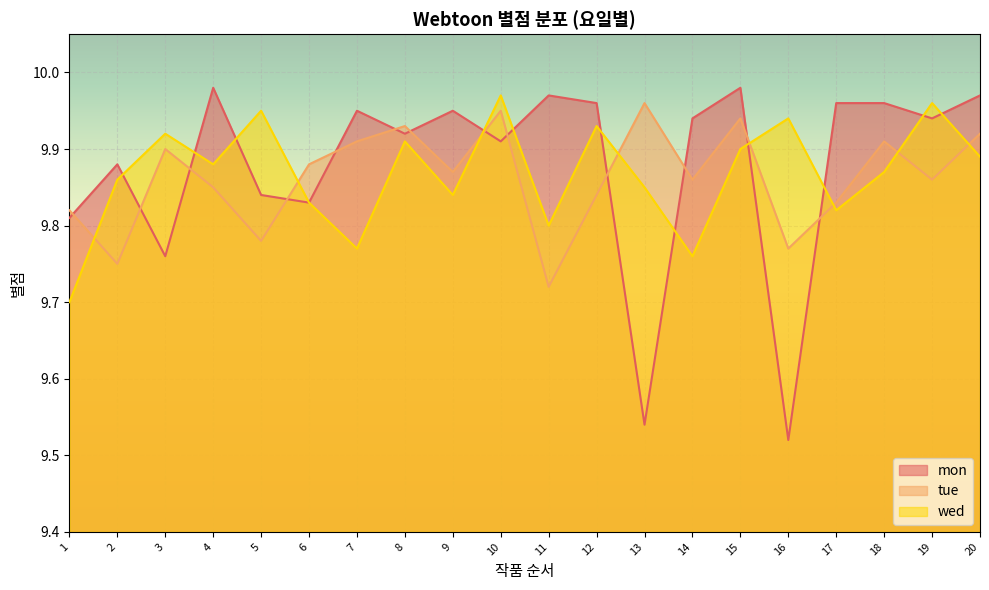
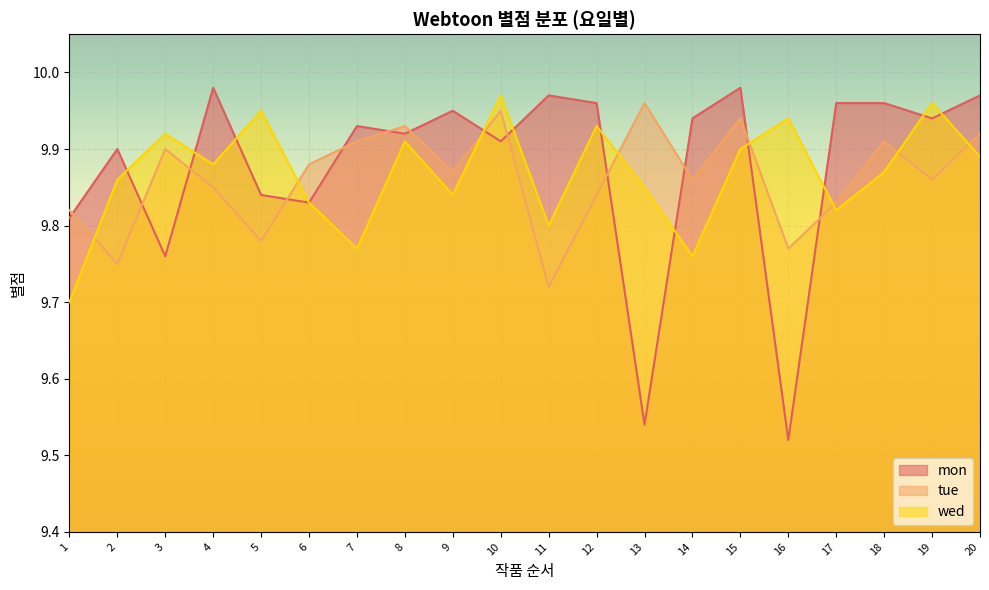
mon, 2: 9.88 -> 9.90
mon, 7: 9.95 -> 9.93
